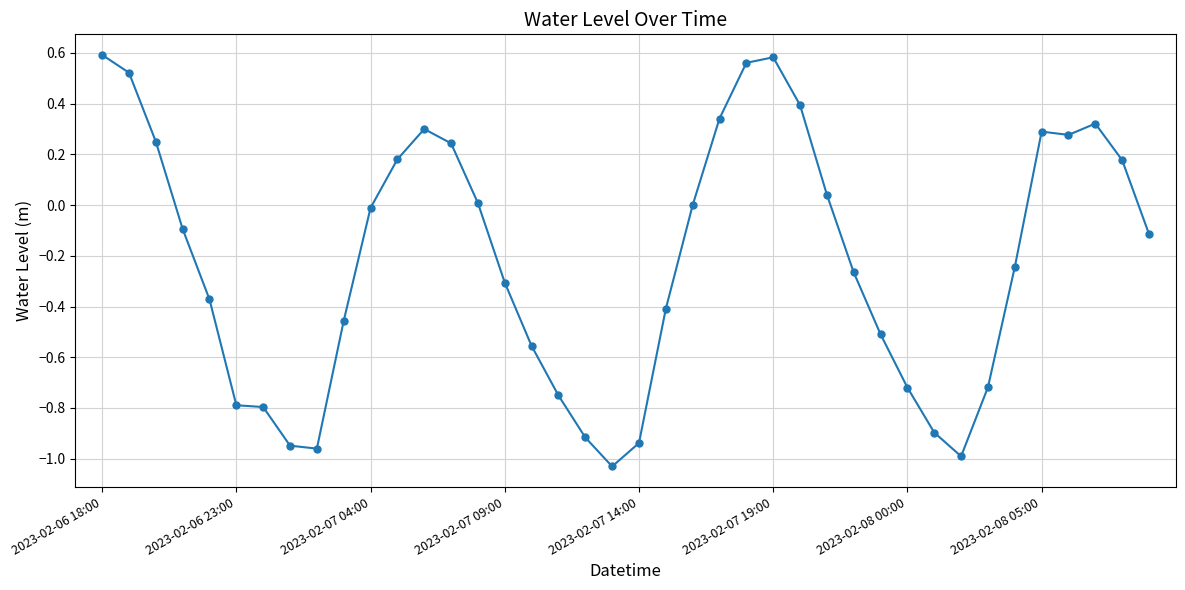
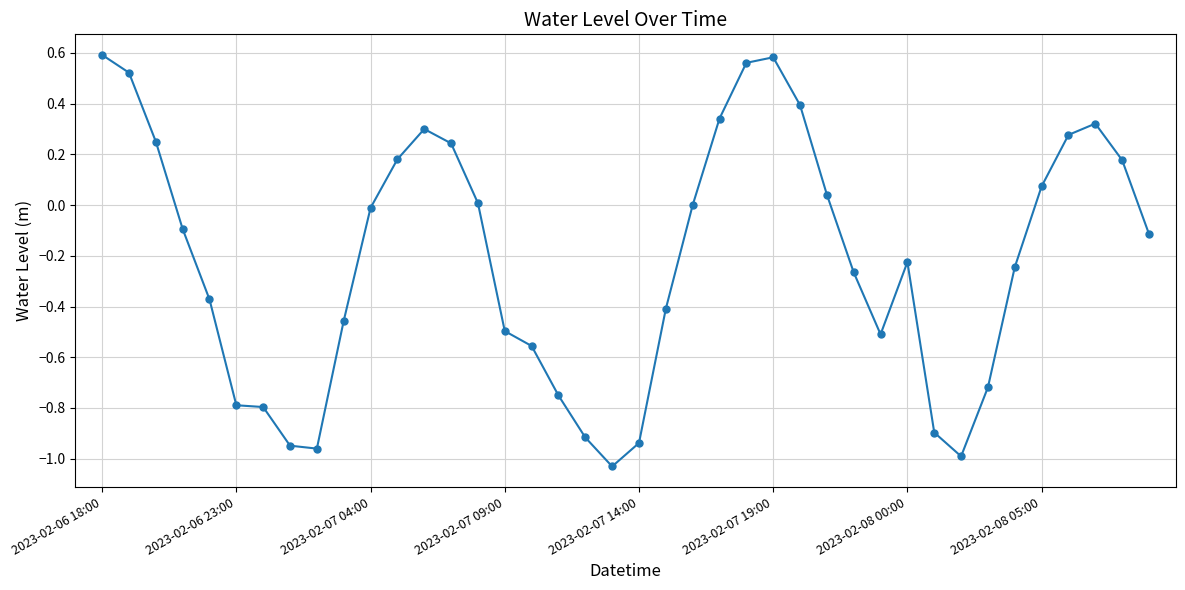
2023-02-07 09:00: -0.31 -> -0.50
2023-02-08 00:00: -0.72 -> -0.22
2023-02-08 05:00: 0.29 -> 0.07
